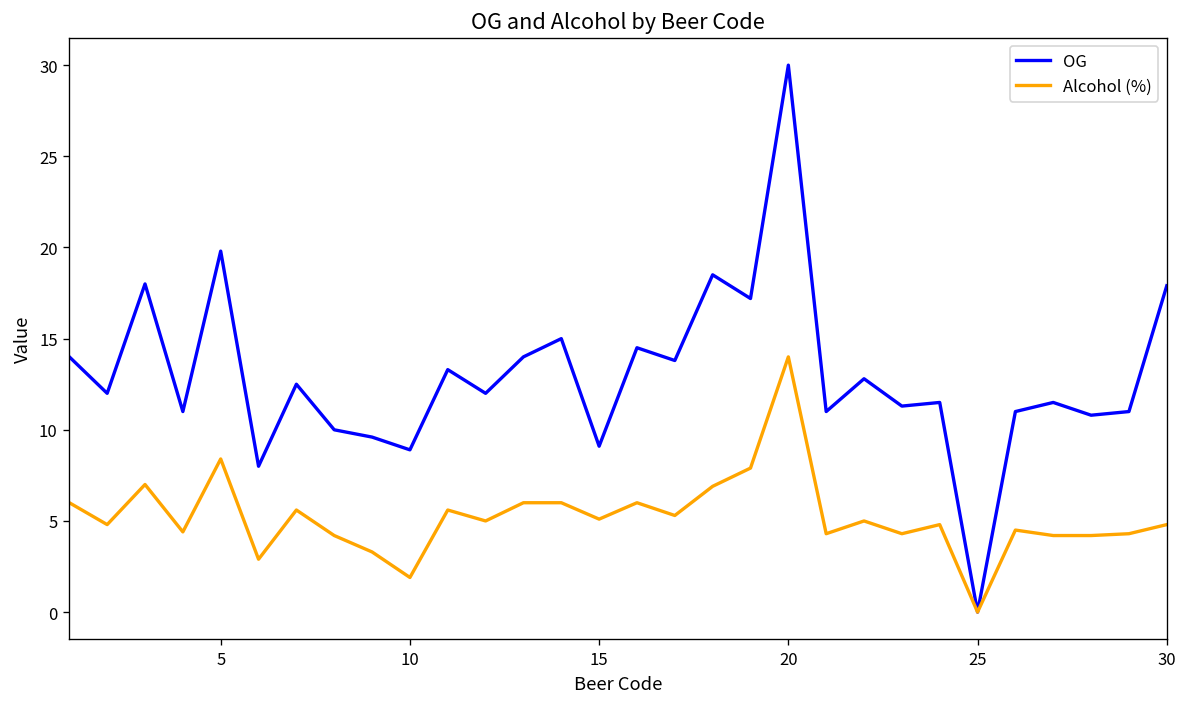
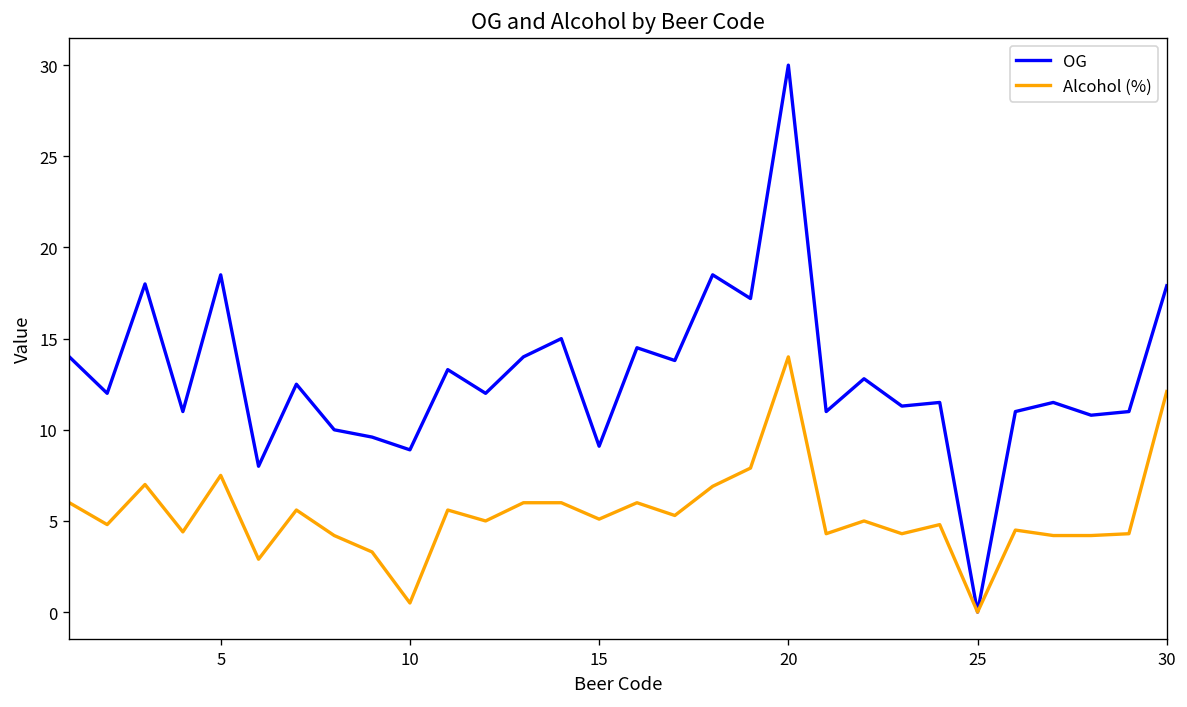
OG, 5: 19.8 -> 18.5
Alcohol (%), 5: 8.4 -> 7.5
Alcohol (%), 10: 1.9 -> 0.5
Alcohol (%), 30: 4.8 -> 12.1
